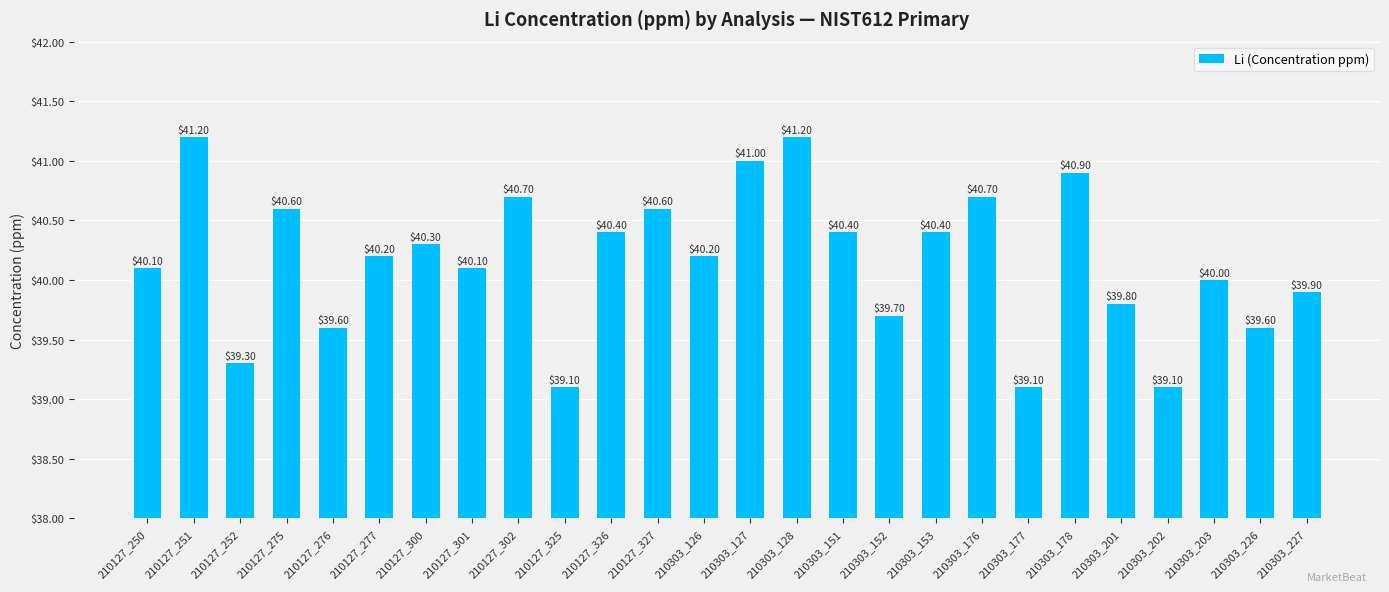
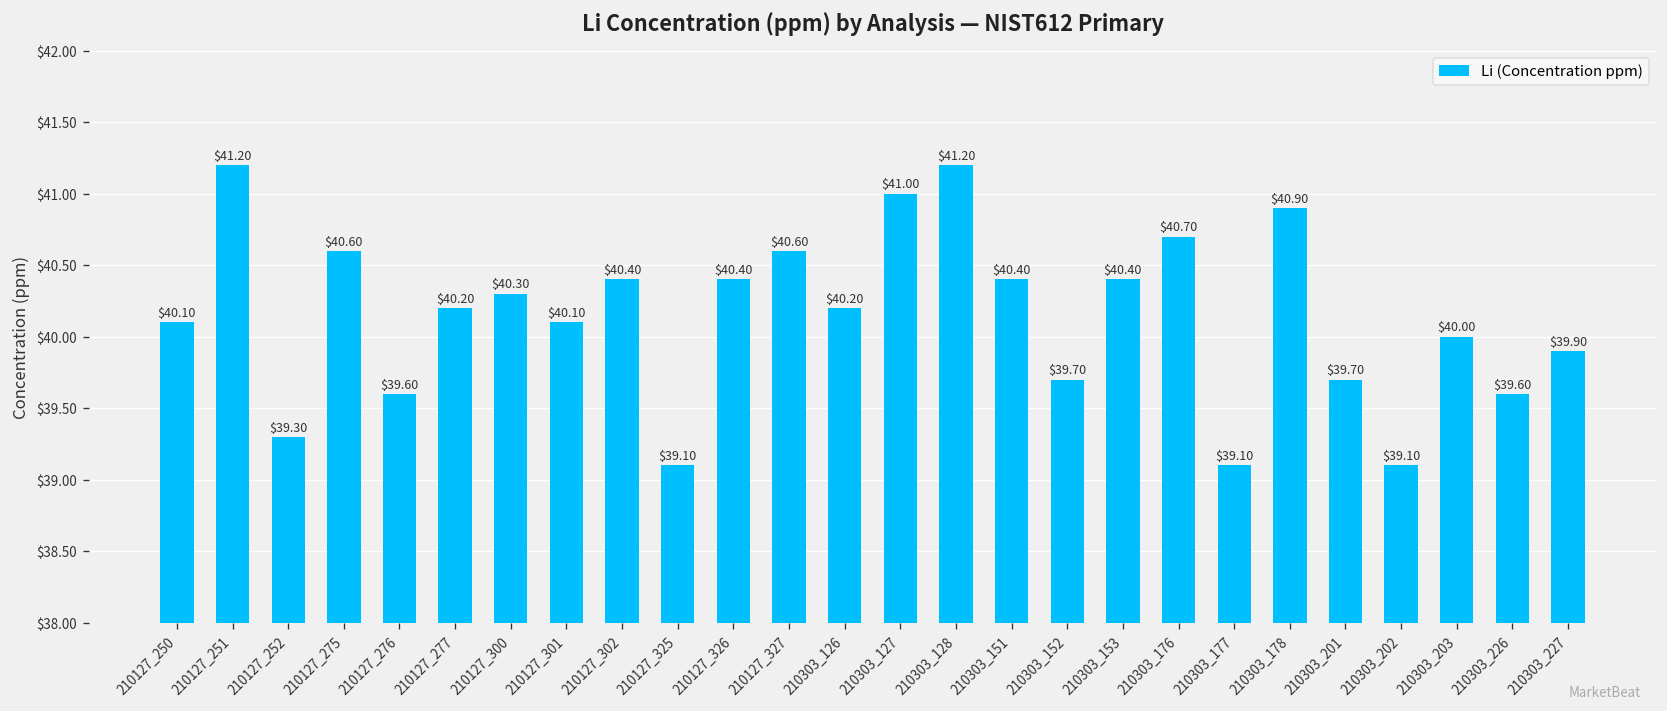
210127_302: $40.70 -> $40.40
210303_201: $39.80 -> $39.70
